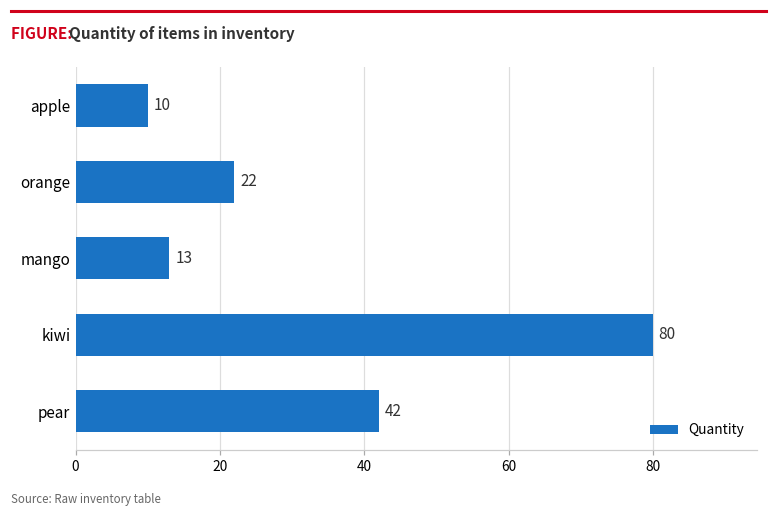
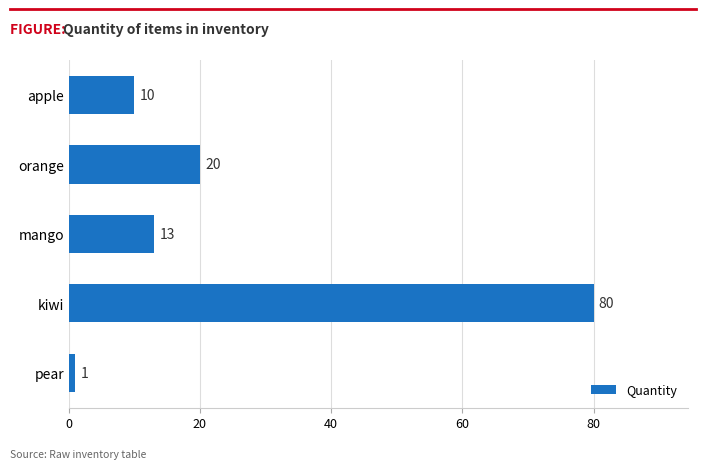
orange: 22 -> 20
pear: 42 -> 1
